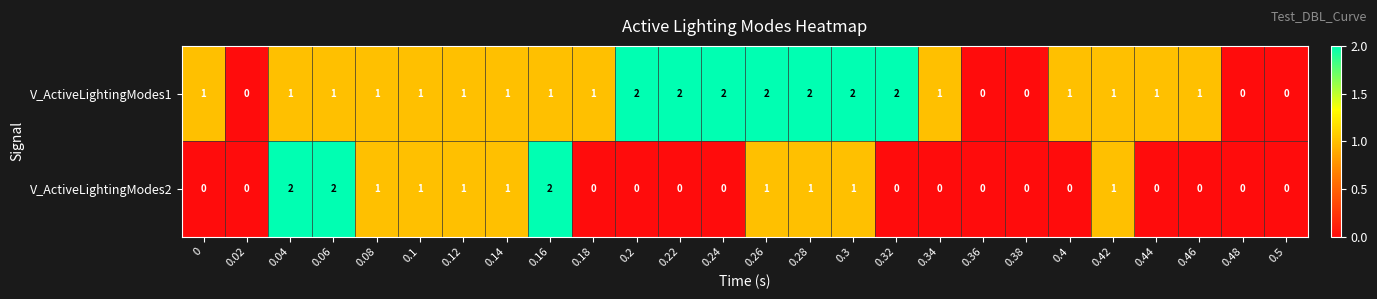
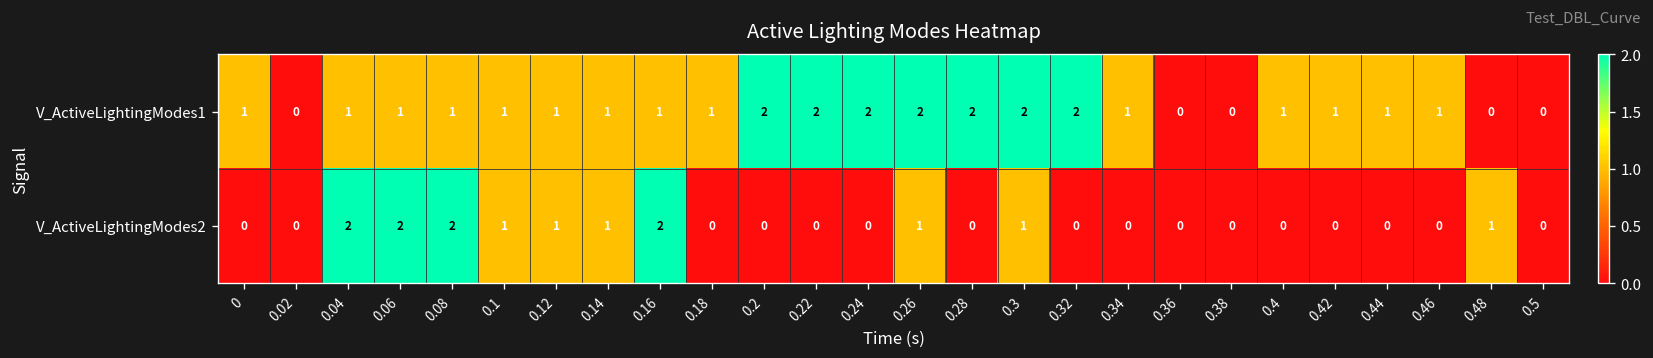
V_ActiveLightingModes2, 0.08: 1 -> 2
V_ActiveLightingModes2, 0.28: 1 -> 0
V_ActiveLightingModes2, 0.42: 1 -> 0
V_ActiveLightingModes2, 0.48: 0 -> 1
